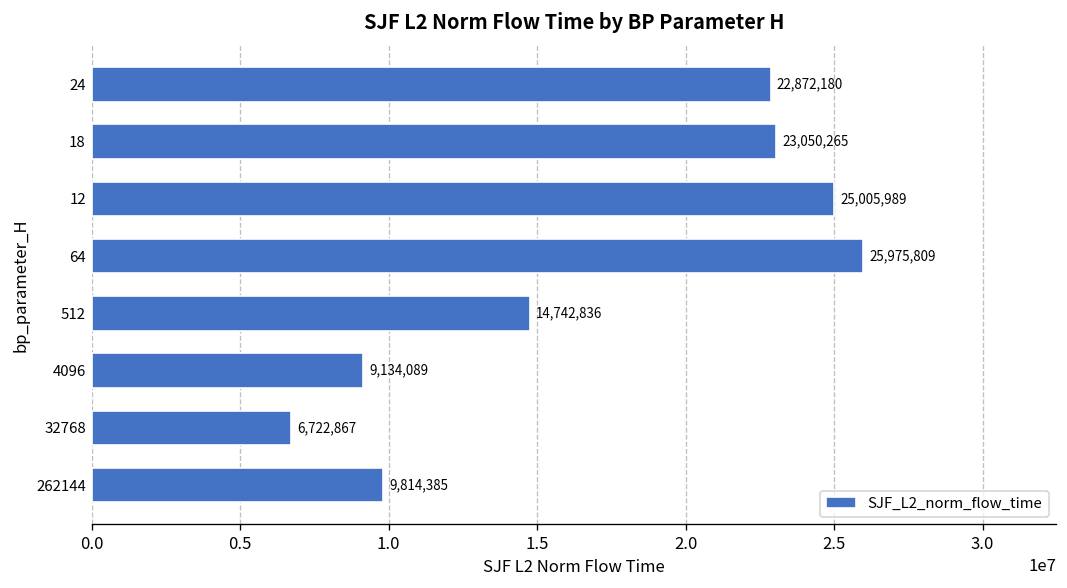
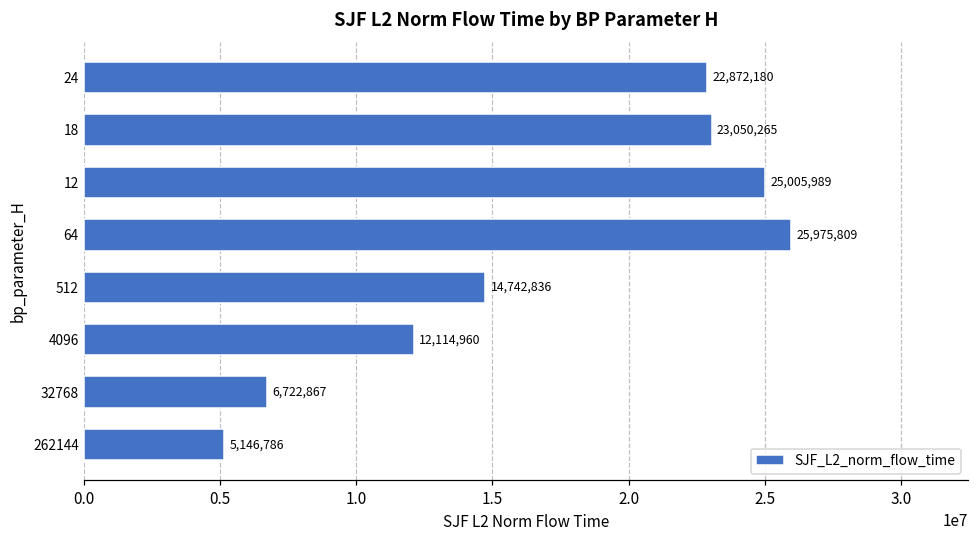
4096: 9,134,089 -> 12,114,960
262144: 9,814,385 -> 5,146,786
